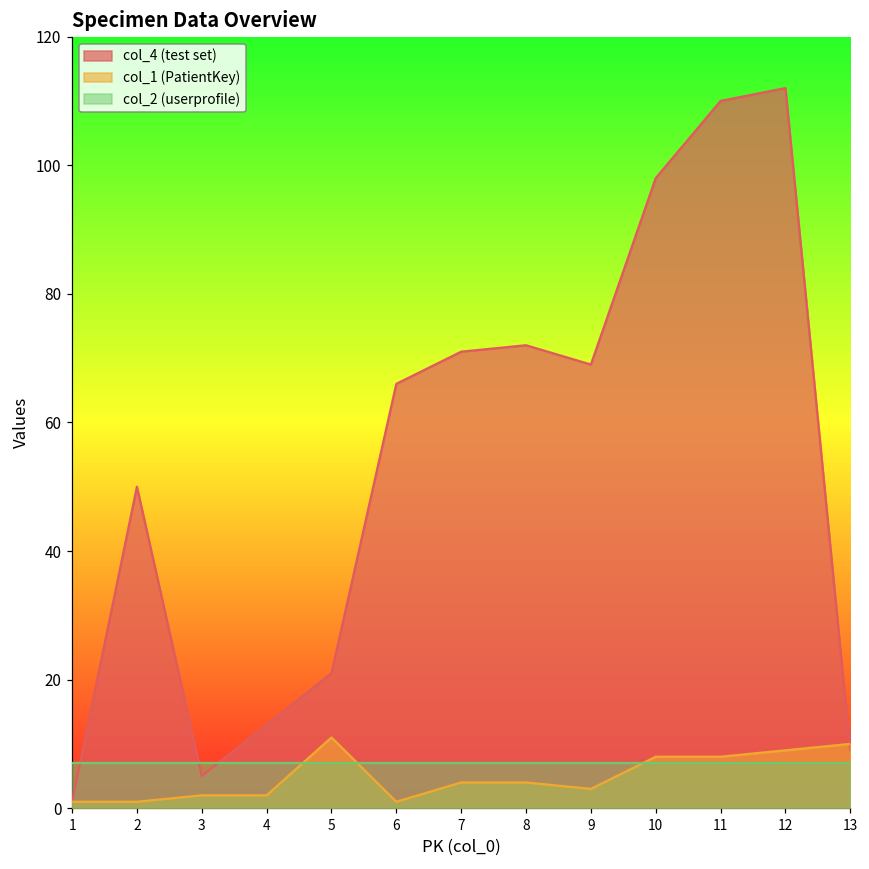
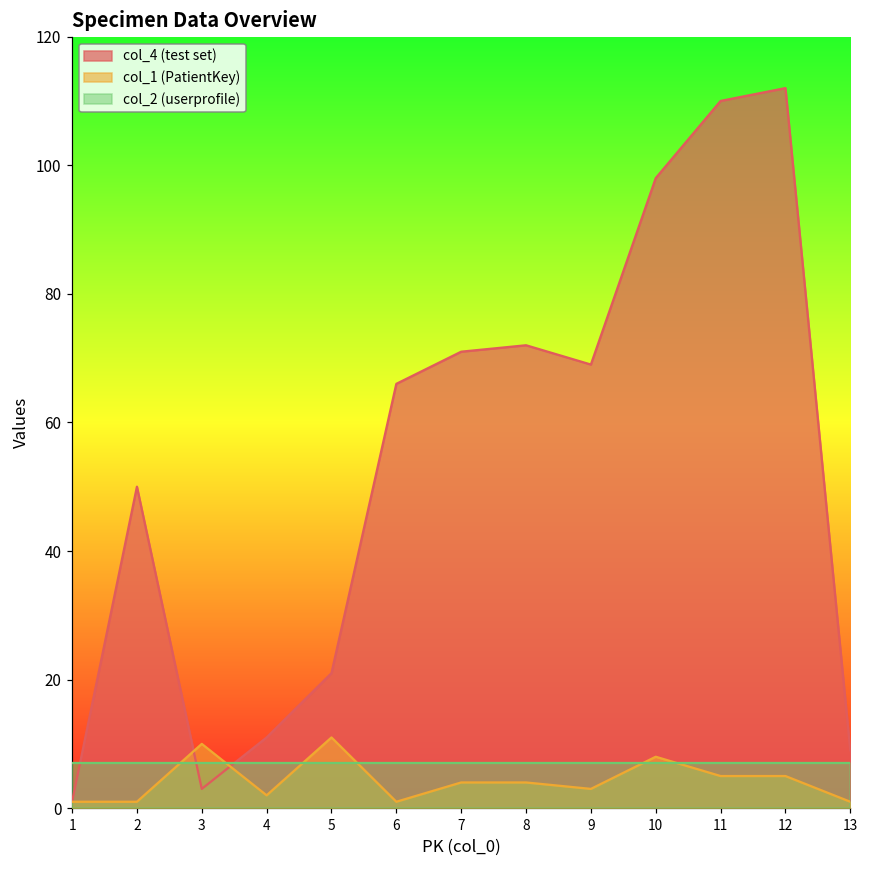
col_4 (test set), 3: 5 -> 3
col_1 (PatientKey), 3: 2 -> 10
col_4 (test set), 4: 13 -> 11
col_1 (PatientKey), 11: 8 -> 5
col_1 (PatientKey), 12: 9 -> 5
col_1 (PatientKey), 13: 10 -> 1
